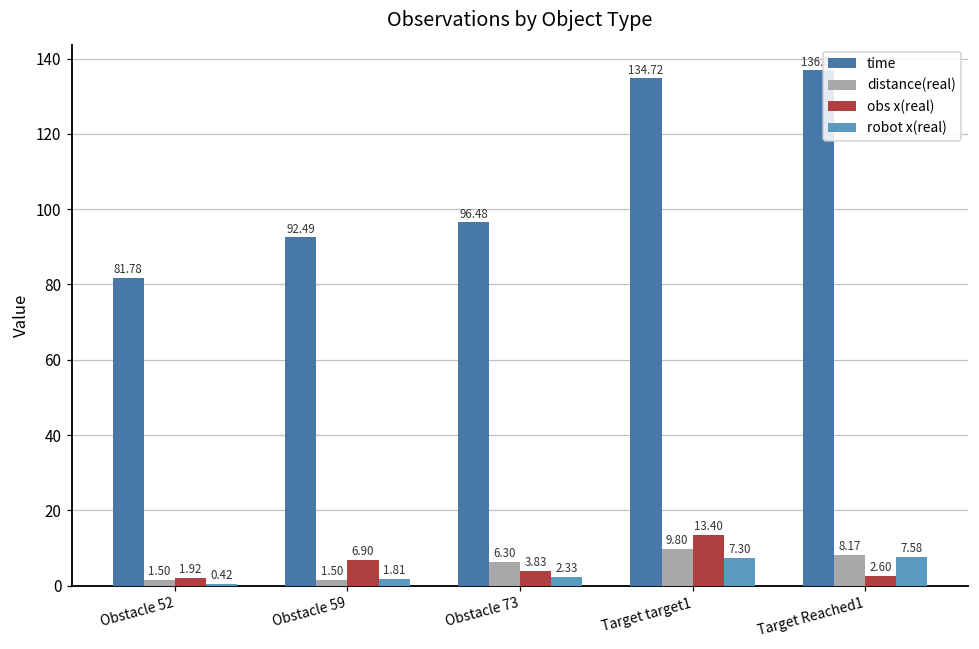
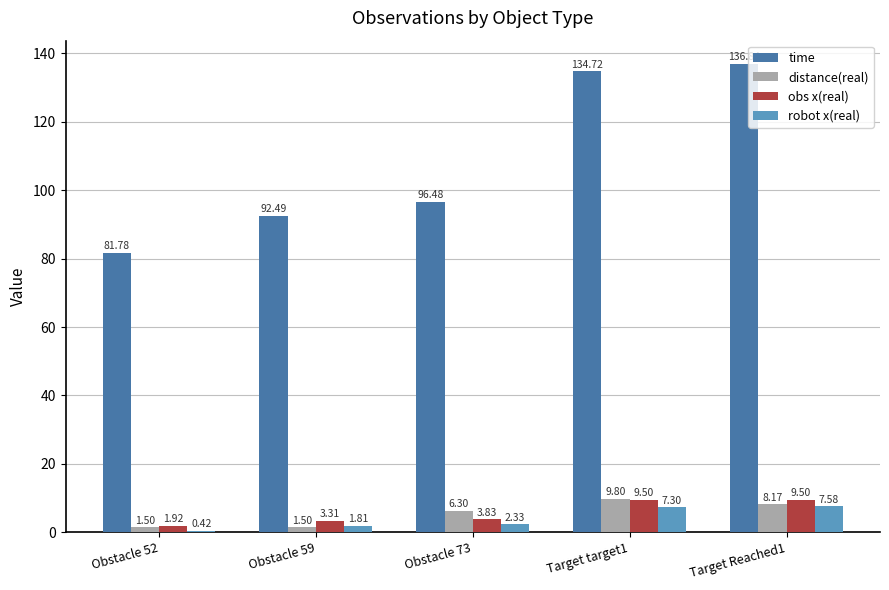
obs x(real), Obstacle 59: 6.90 -> 3.31
obs x(real), Target target1: 13.40 -> 9.50
obs x(real), Target Reached1: 2.60 -> 9.50
